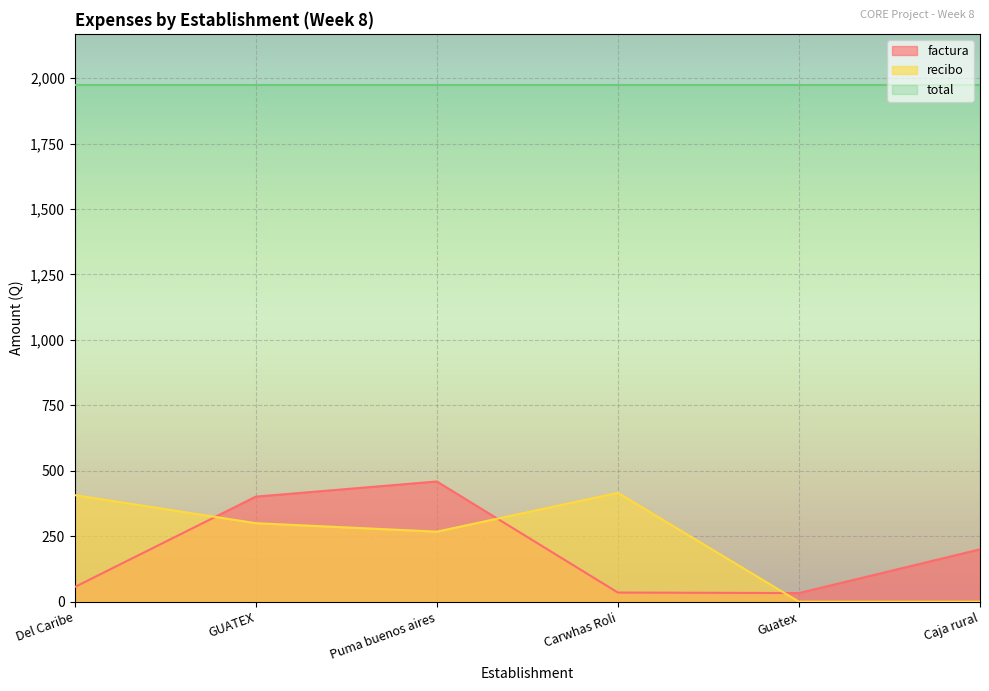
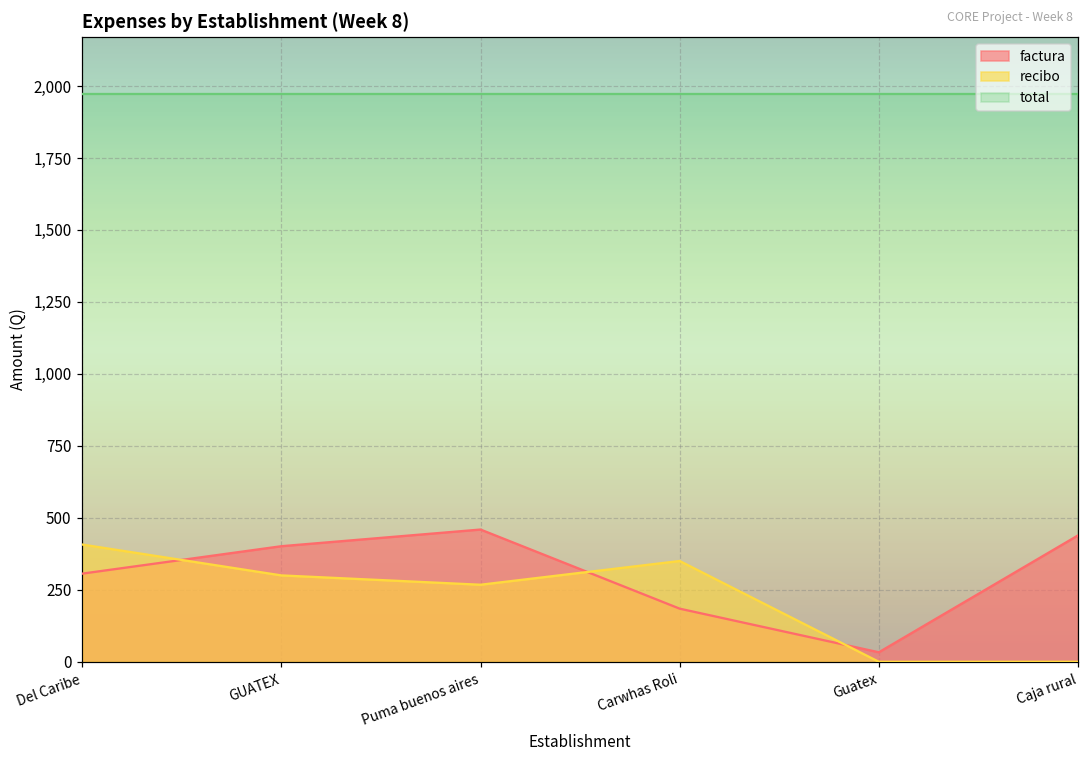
factura, Del Caribe: 60 -> 310
factura, Carwhas Roli: 40 -> 180
recibo, Carwhas Roli: 420 -> 350
factura, Caja rural: 200 -> 440
